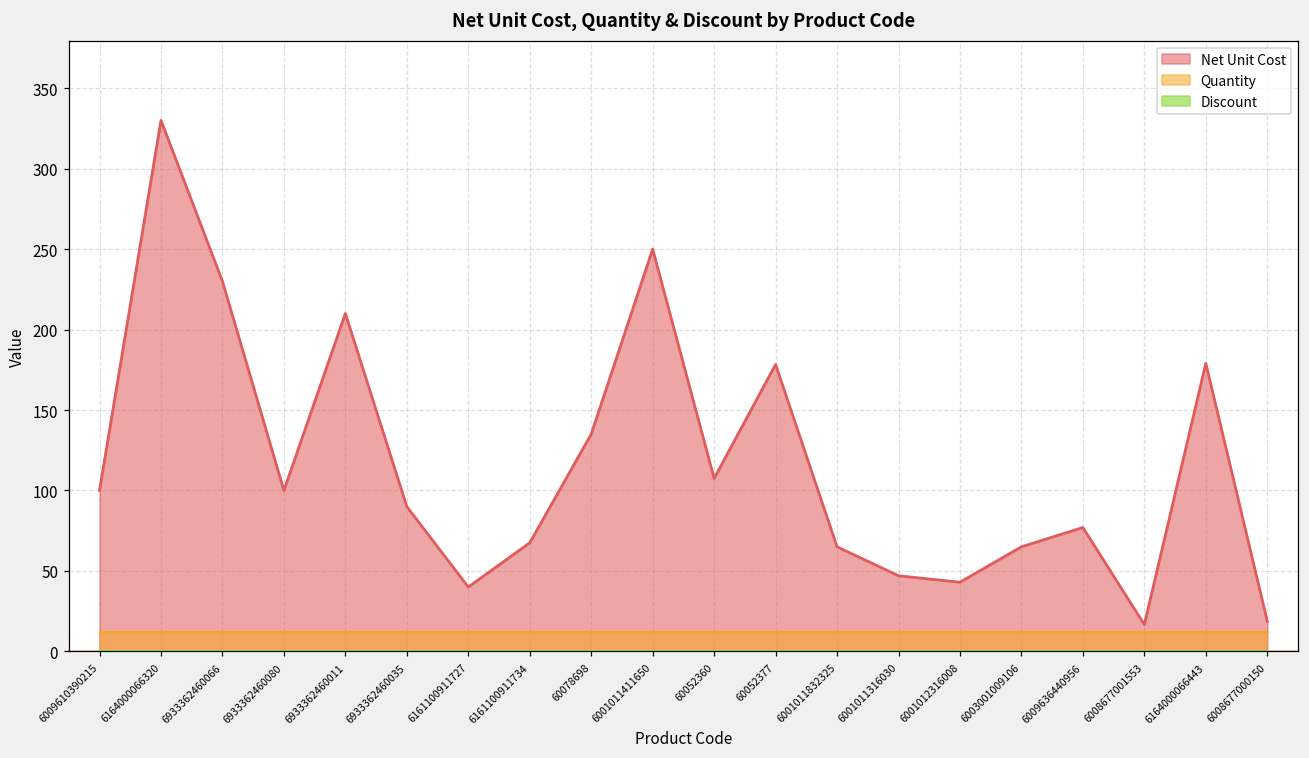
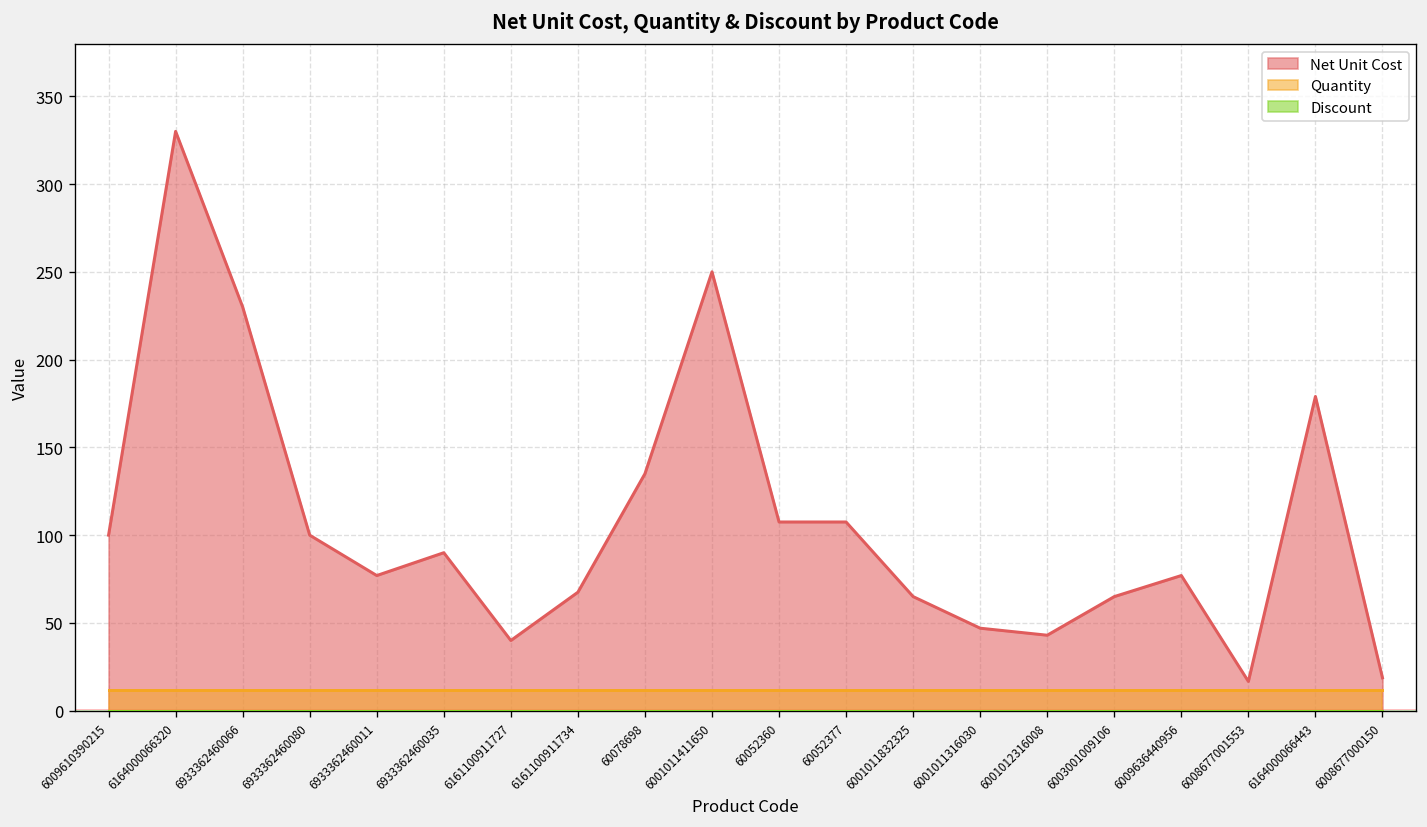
Net Unit Cost, 6933362460011: 210 -> 77
Net Unit Cost, 60052377: 178 -> 108
